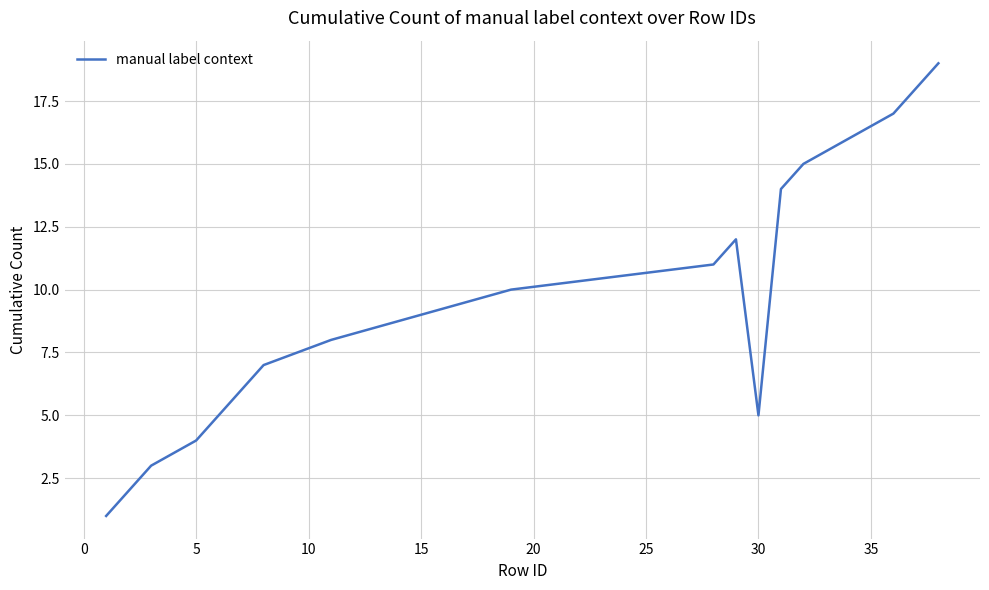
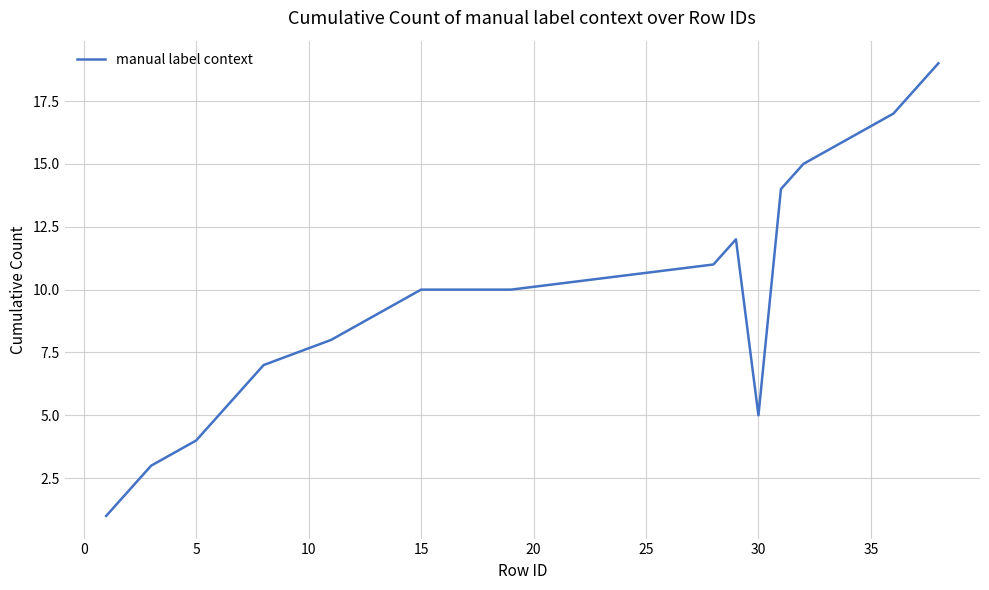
15: 9 -> 10
